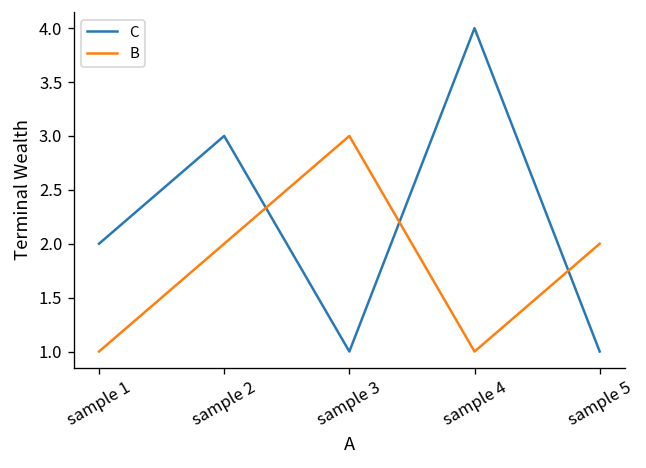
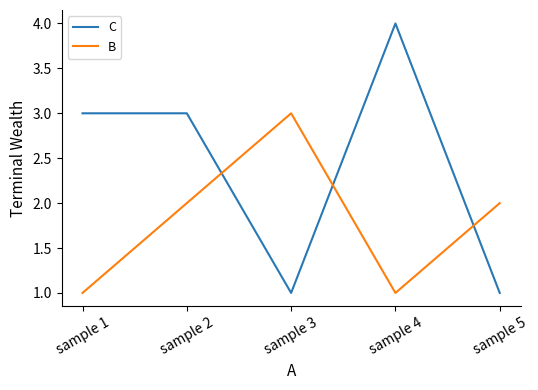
C, sample 1: 2 -> 3
